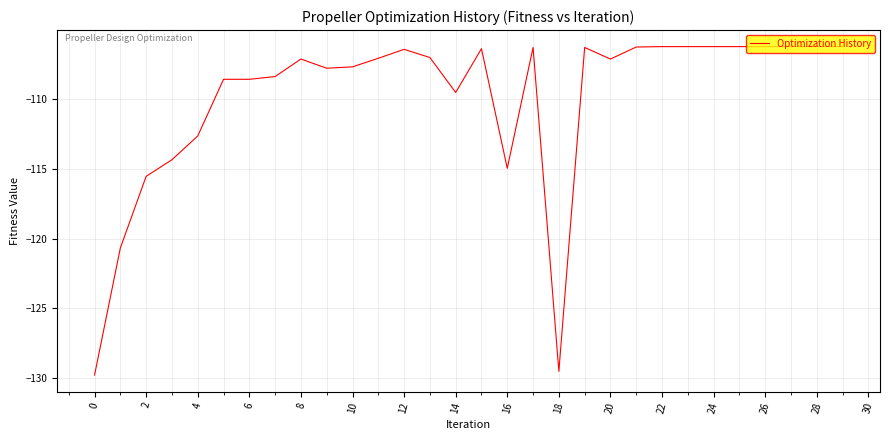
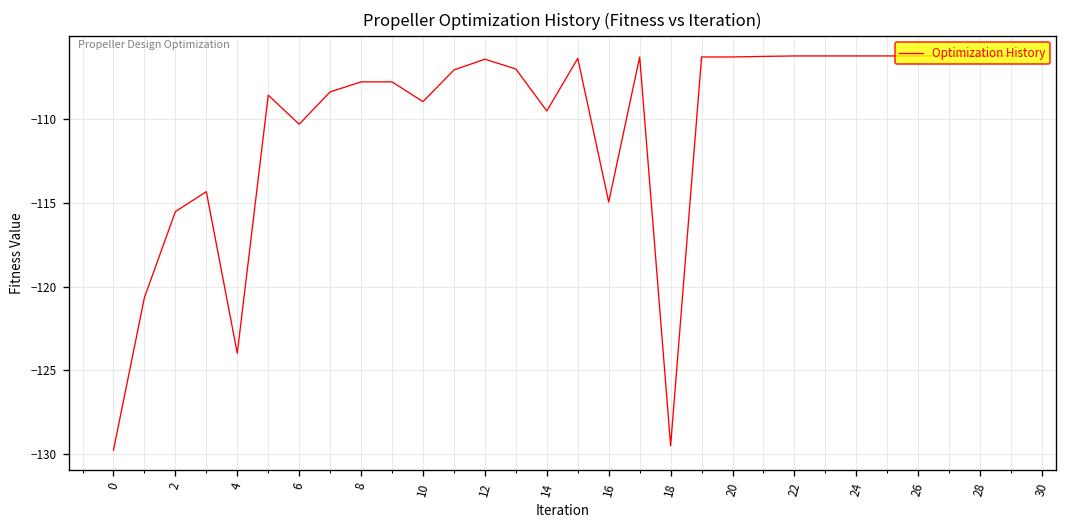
4: -112.6 -> -124.0
6: -108.6 -> -110.3
8: -107.1 -> -107.8
10: -107.7 -> -108.9
20: -107.1 -> -106.3
